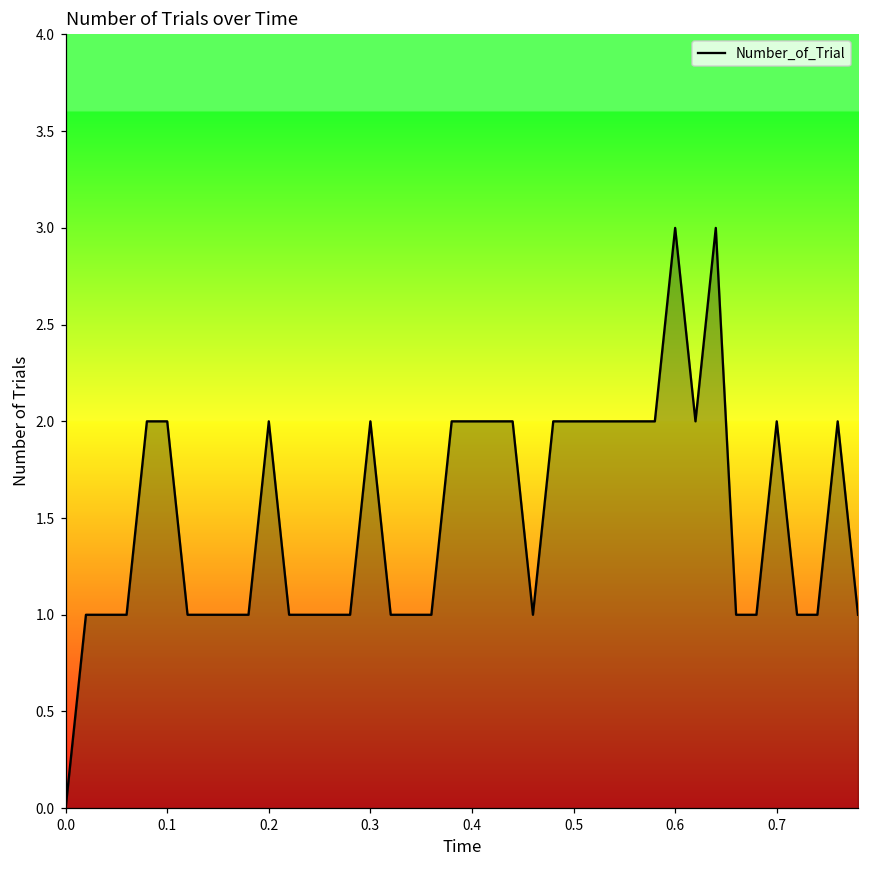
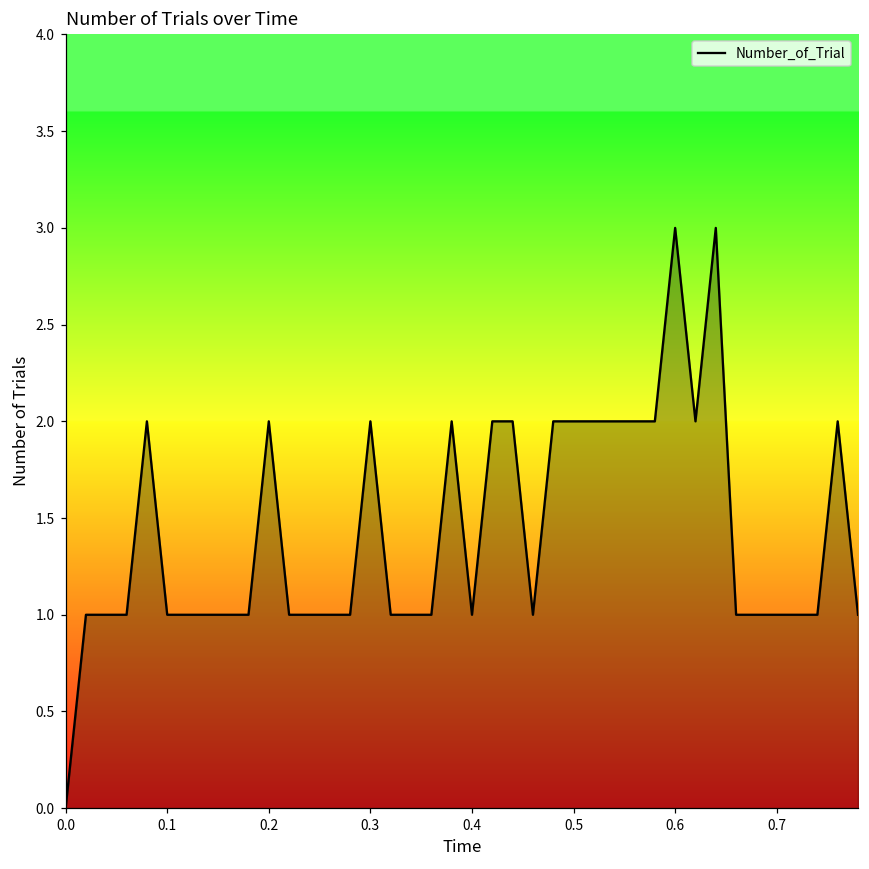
0.1: 2 -> 1
0.4: 2 -> 1
0.7: 2 -> 1
